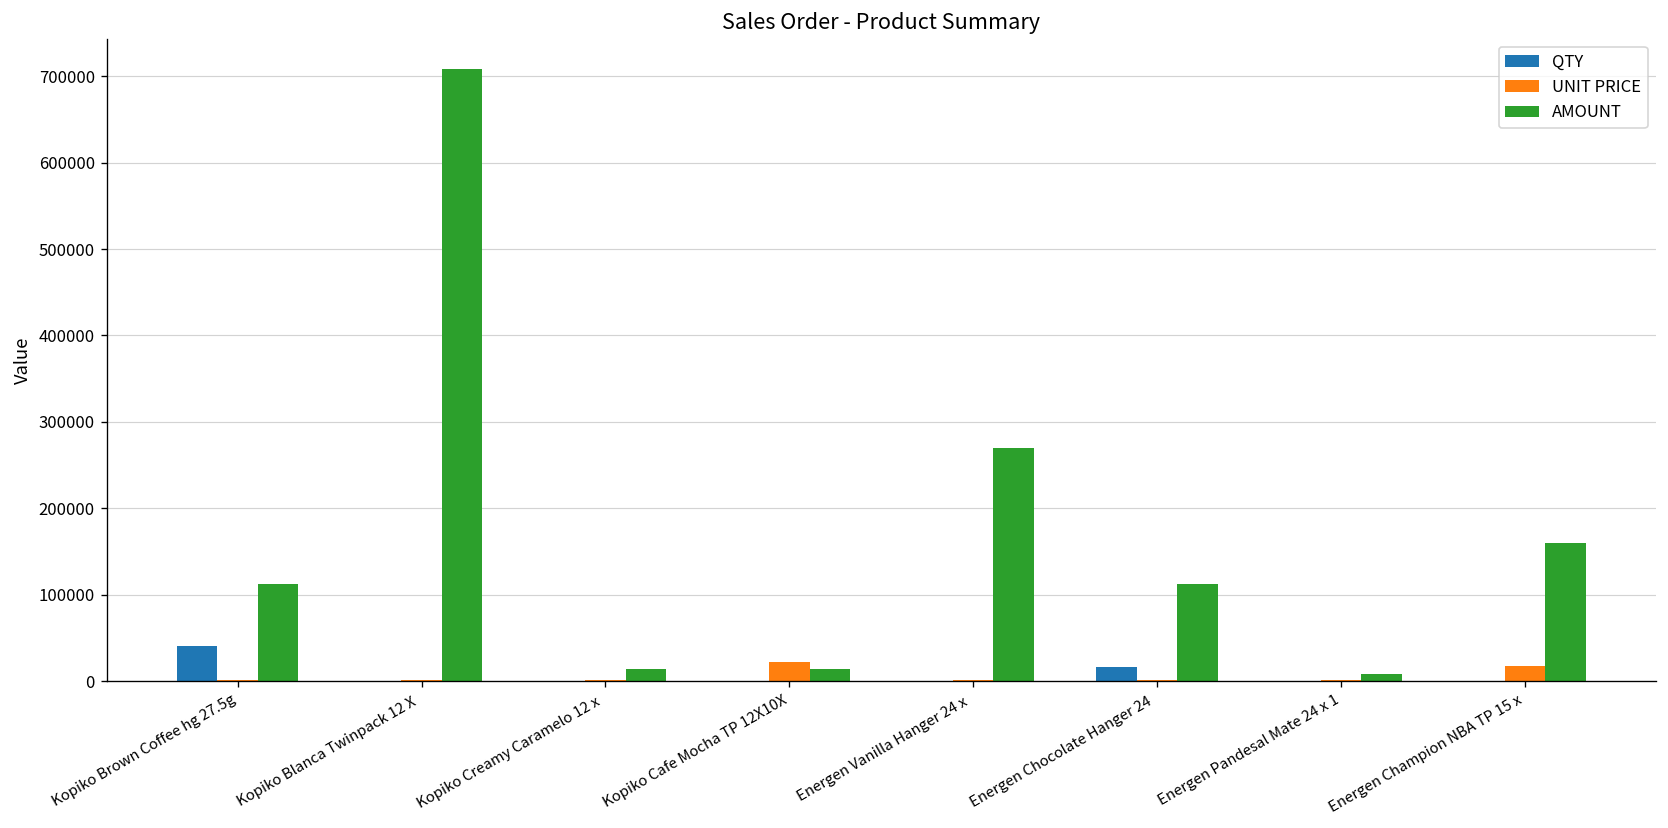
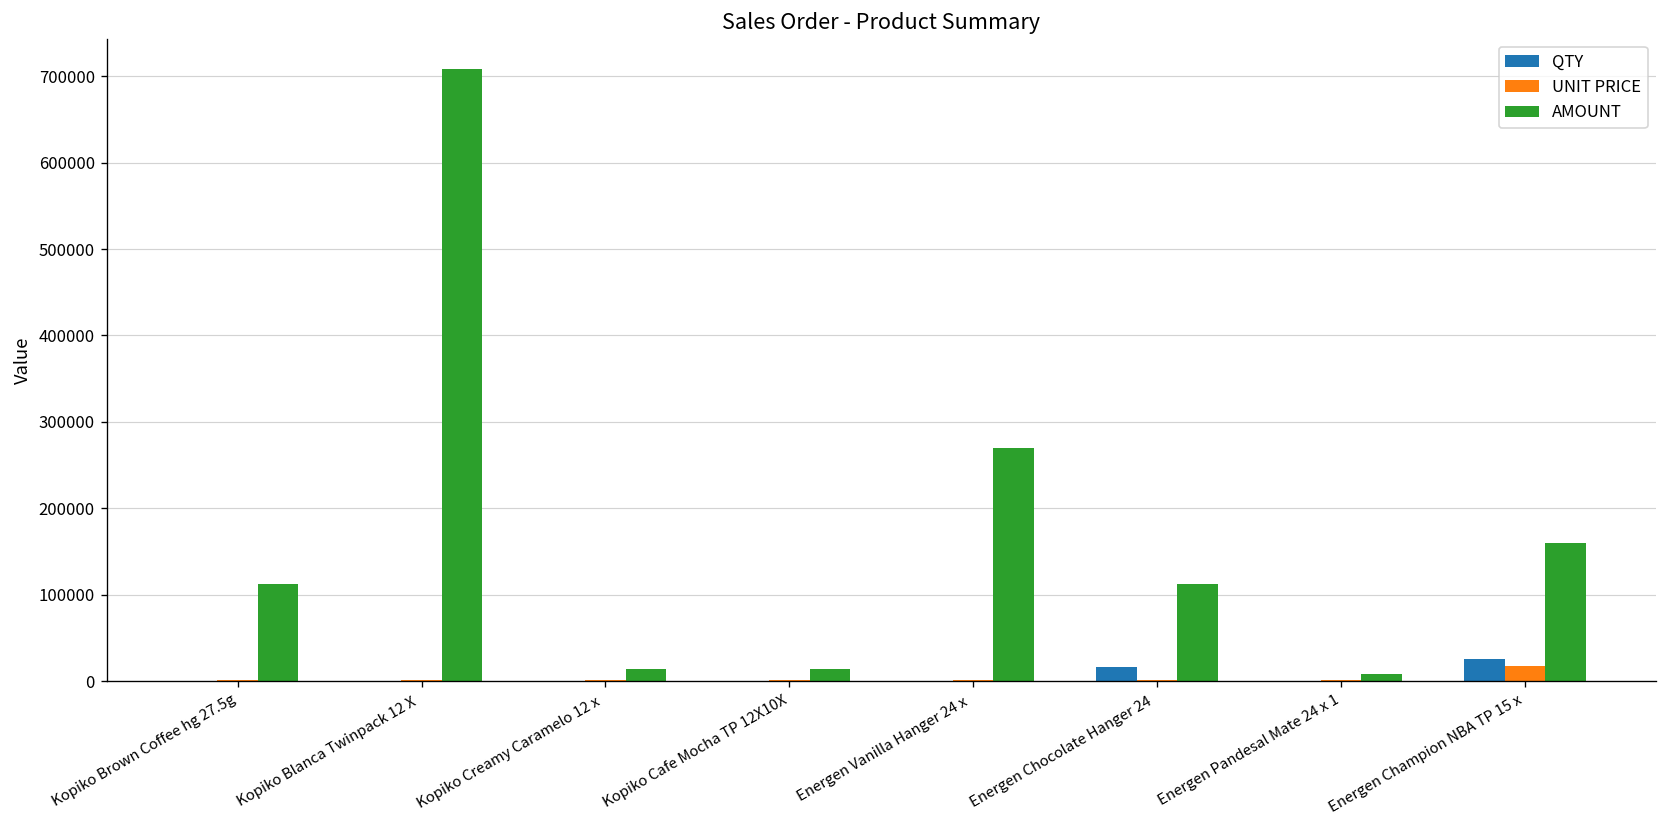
QTY, Kopiko Brown Coffee hg 27.5g: 40000 -> 0
UNIT PRICE, Kopiko Cafe Mocha TP 12X10X: 20000 -> 0
QTY, Energen Champion NBA TP 15 x: 0 -> 30000
